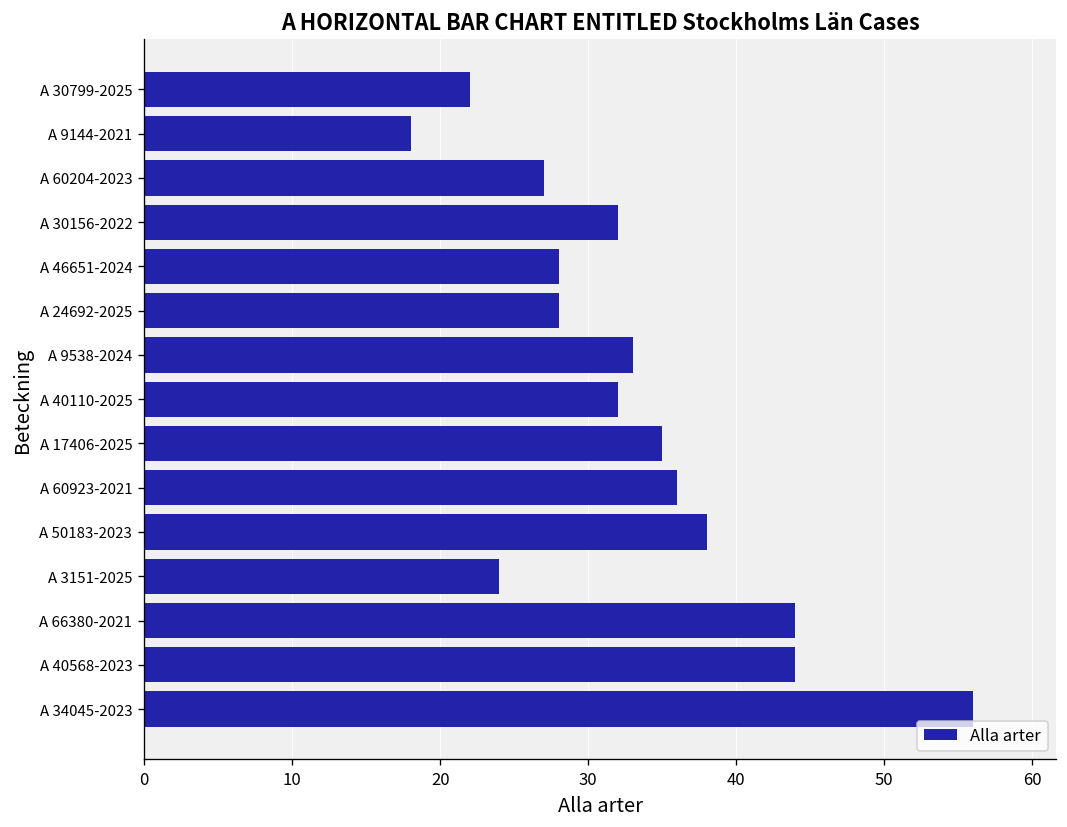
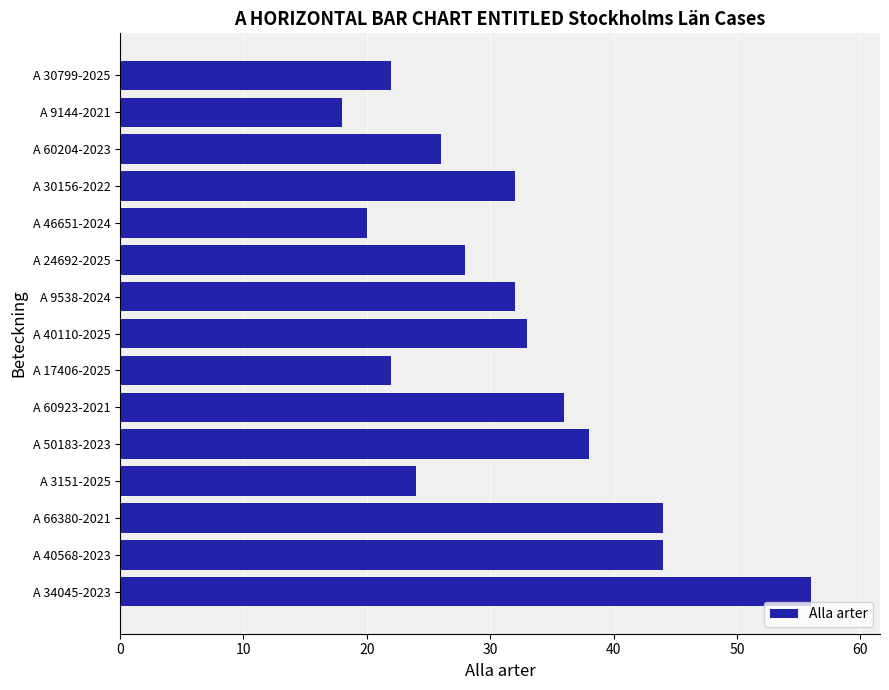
A 60204-2023: 27 -> 26
A 46651-2024: 28 -> 20
A 9538-2024: 33 -> 32
A 40110-2025: 32 -> 33
A 17406-2025: 35 -> 22
